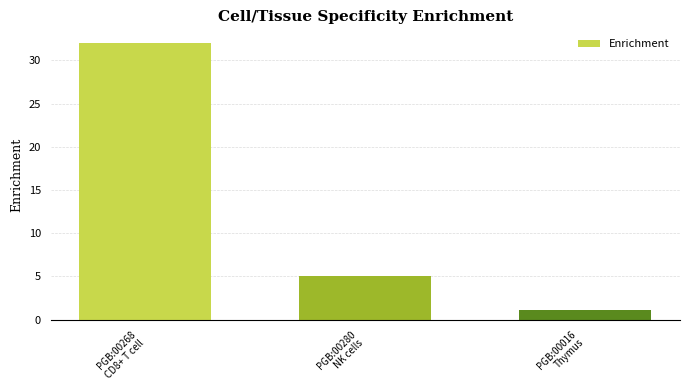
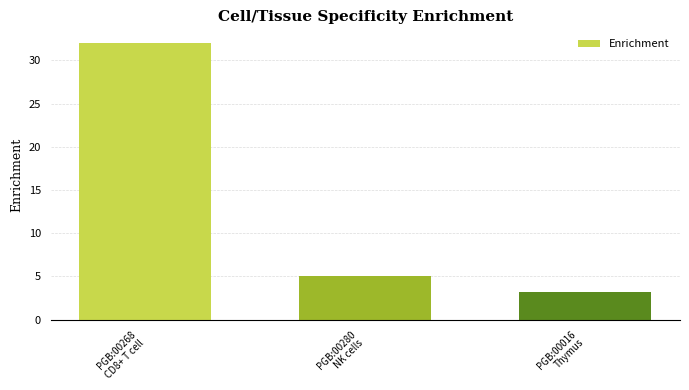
PGB:00016 Thymus: 1 -> 3
